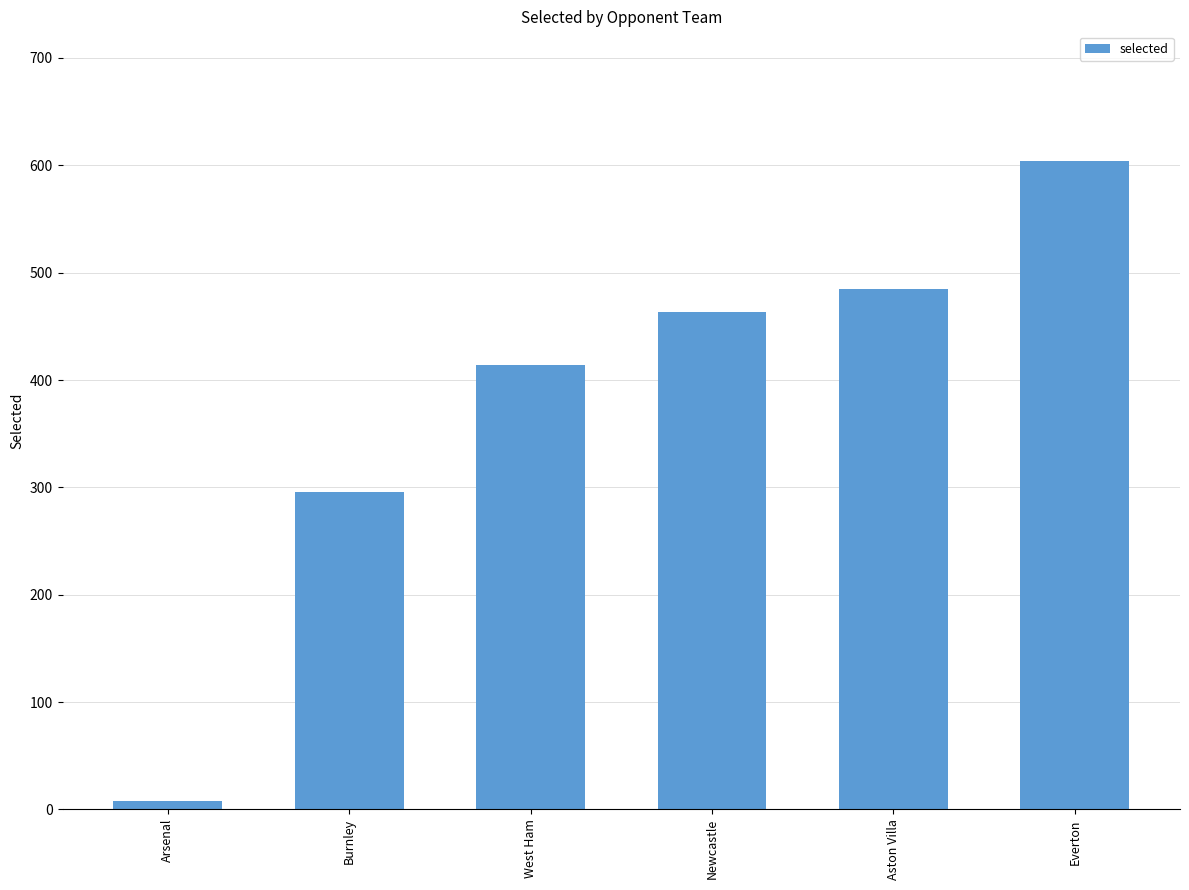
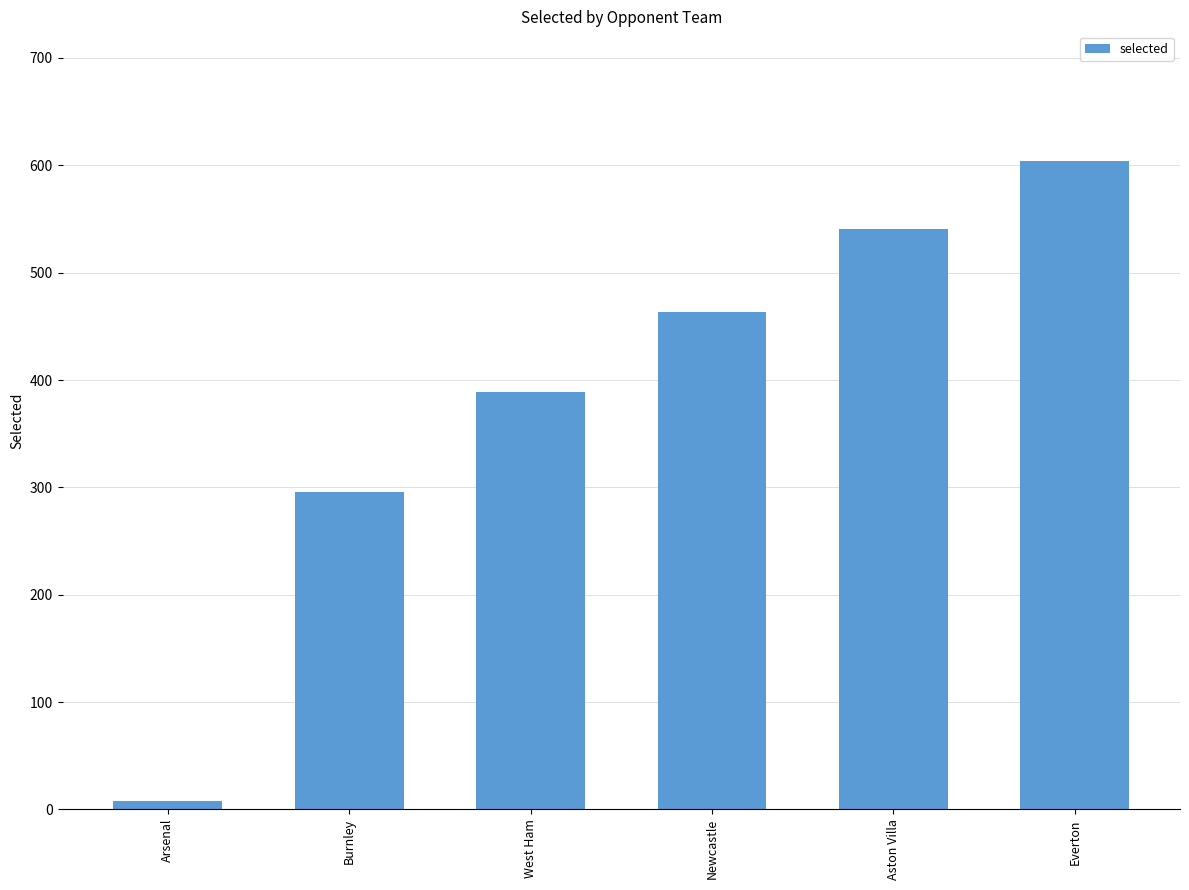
West Ham: 414 -> 389
Aston Villa: 485 -> 541
